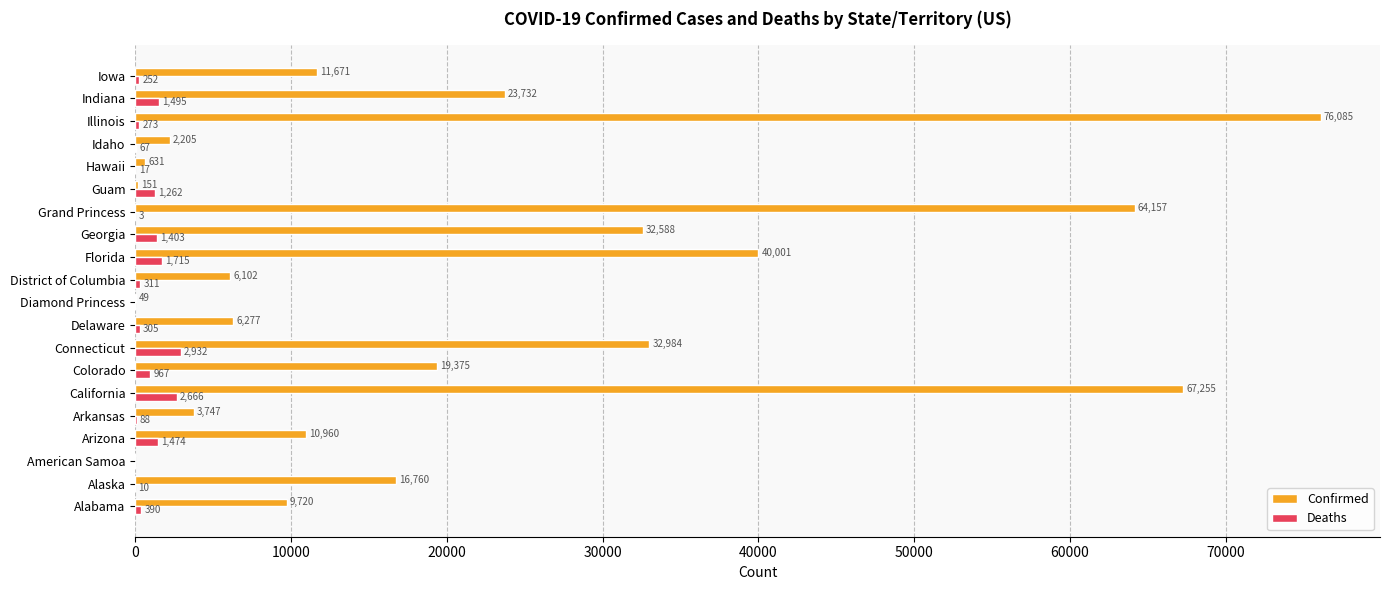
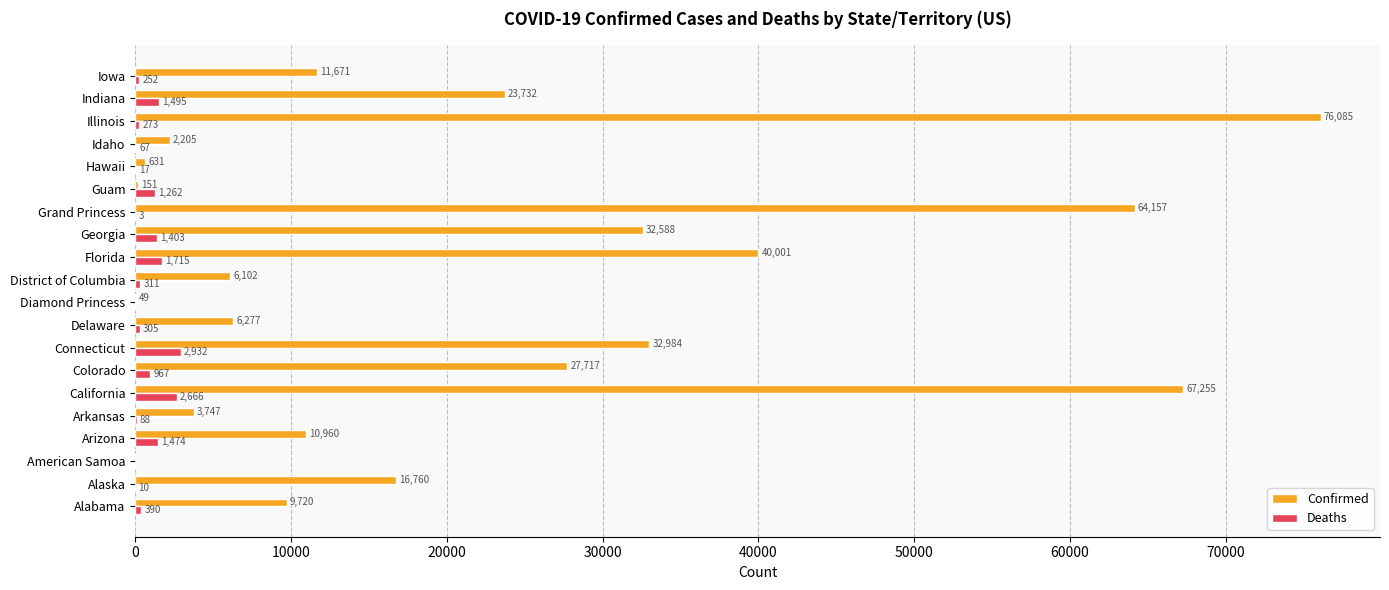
Confirmed, Colorado: 19,375 -> 27,717
